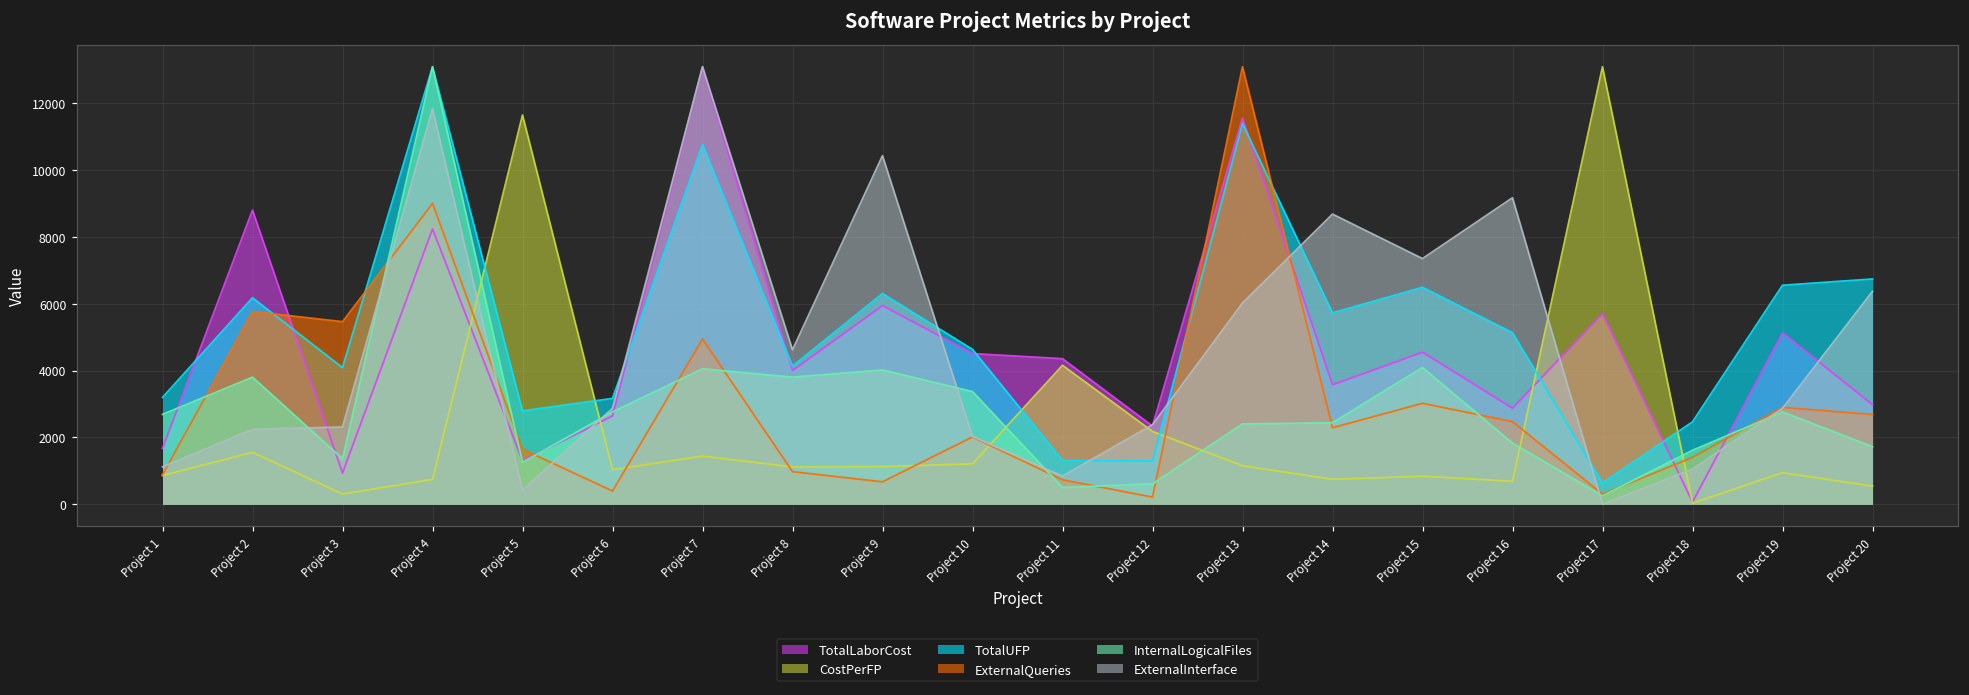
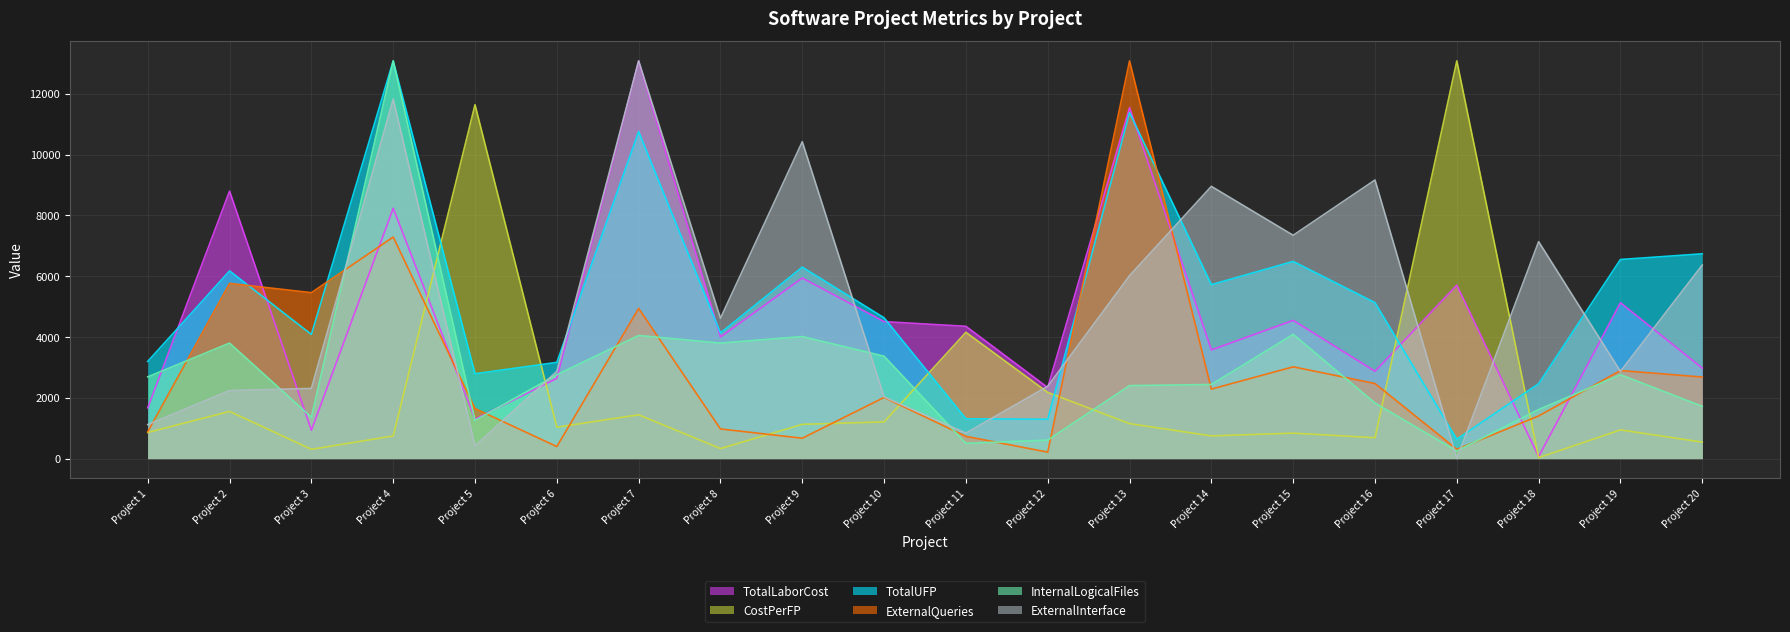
ExternalQueries, Project 4: 9000 -> 7300
CostPerFP, Project 8: 1100 -> 300
ExternalInterface, Project 14: 8700 -> 9000
ExternalInterface, Project 18: 1000 -> 7100
